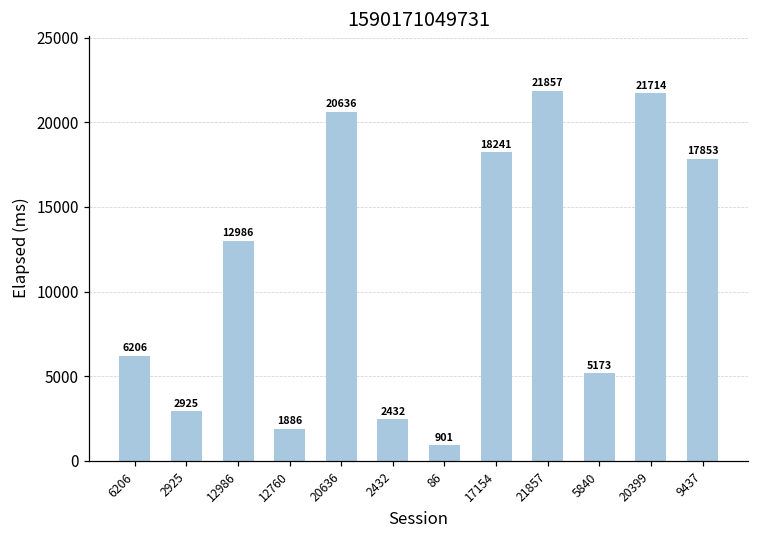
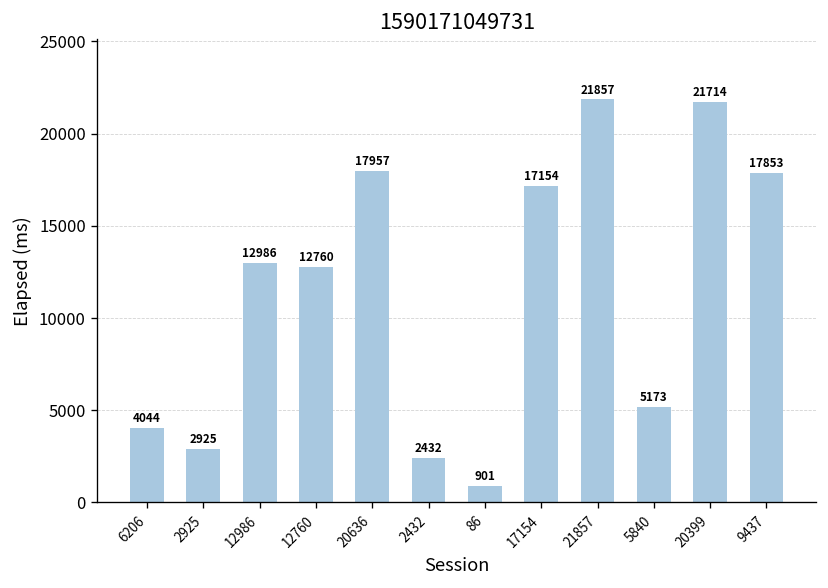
6206: 6206 -> 4044
12760: 1886 -> 12760
20636: 20636 -> 17957
17154: 18241 -> 17154
